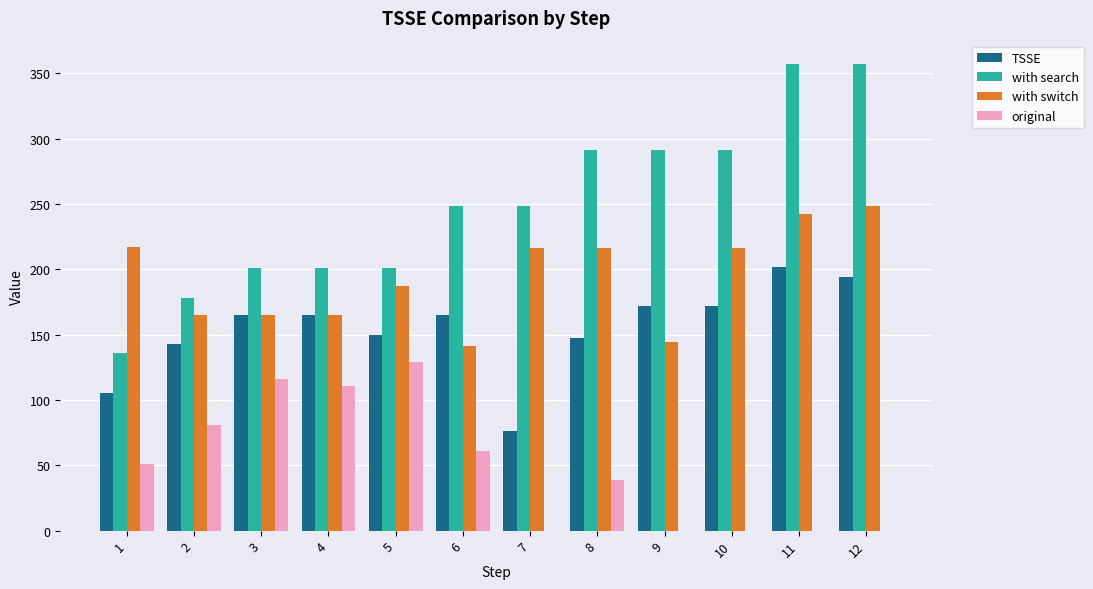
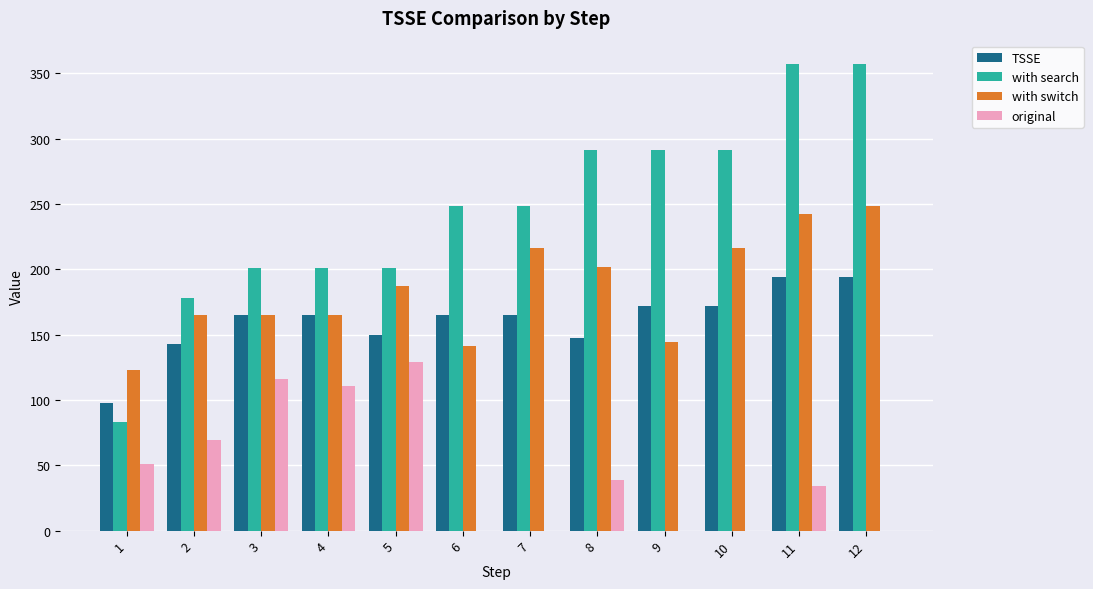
TSSE, 1: 105 -> 98
with search, 1: 136 -> 83
with switch, 1: 217 -> 123
original, 2: 81 -> 69
original, 6: 61 -> 0
TSSE, 7: 76 -> 165
with switch, 8: 216 -> 202
TSSE, 11: 202 -> 194
original, 11: 0 -> 34
